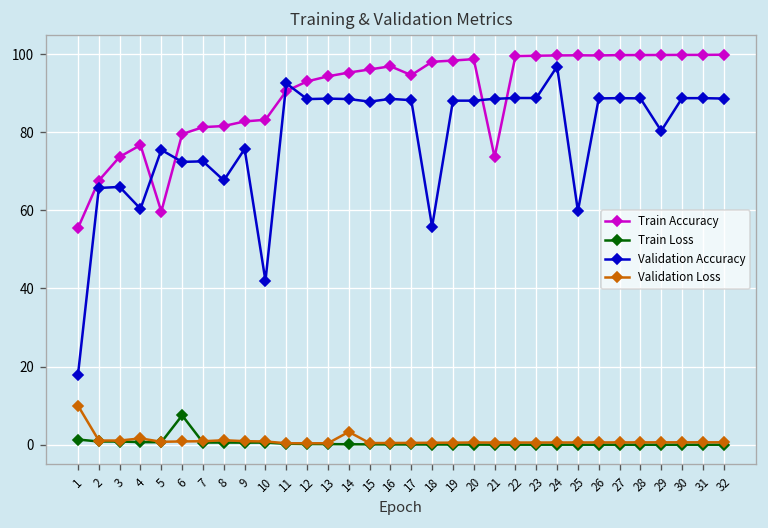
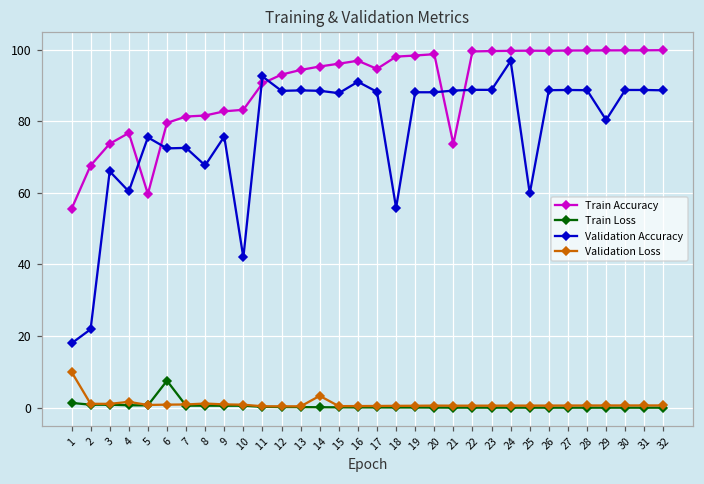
Validation Accuracy, 2: 66 -> 22
Validation Accuracy, 16: 89 -> 91
